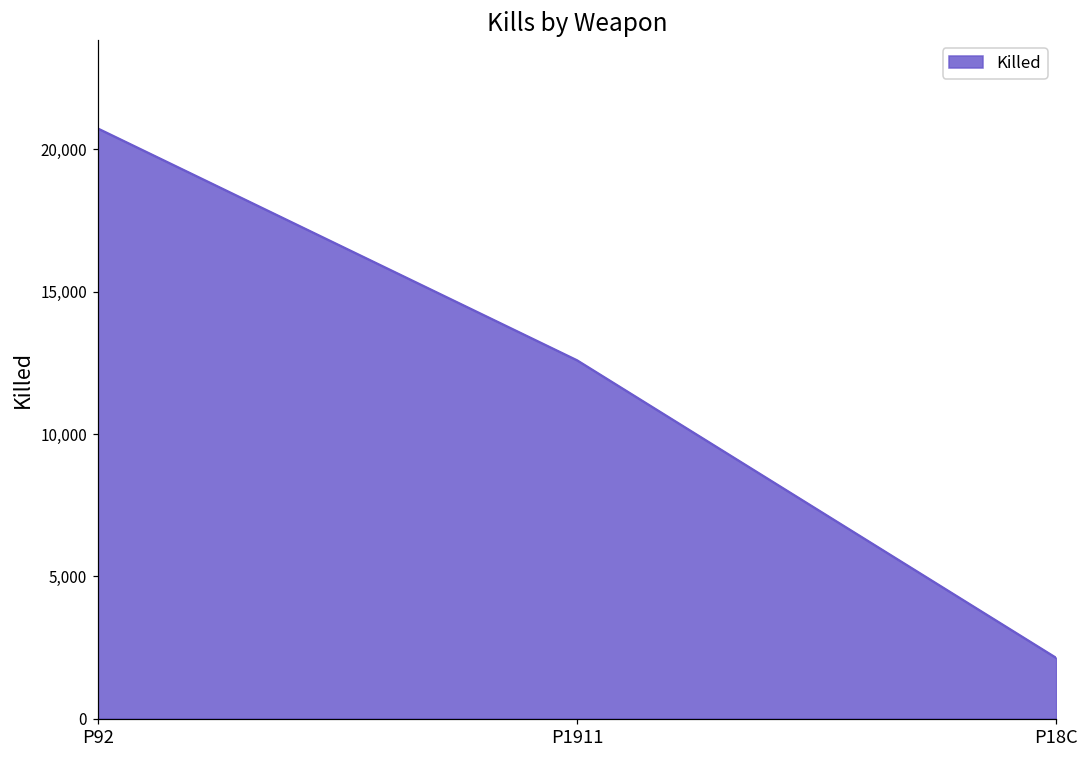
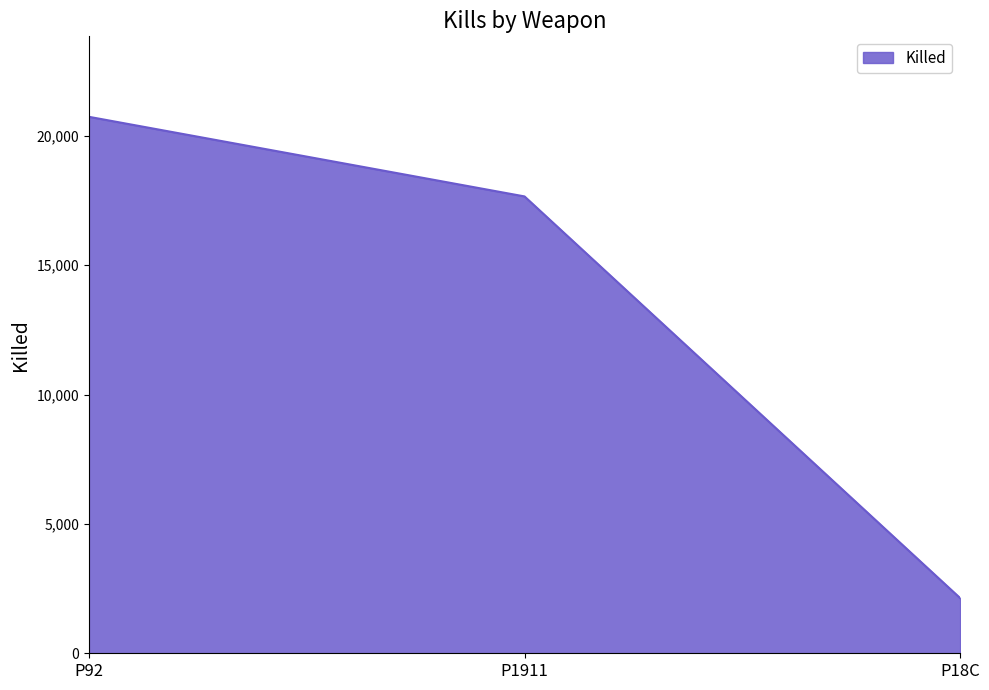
P1911: 12,600 -> 17,700
